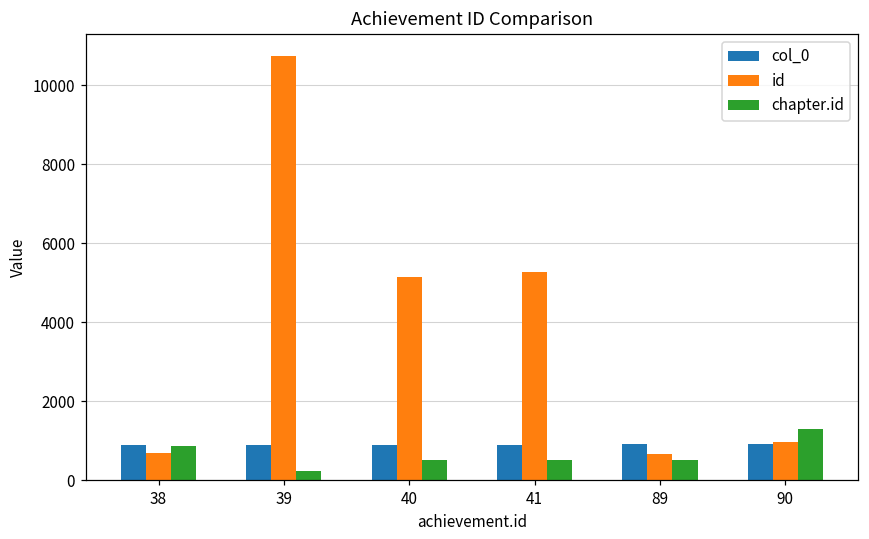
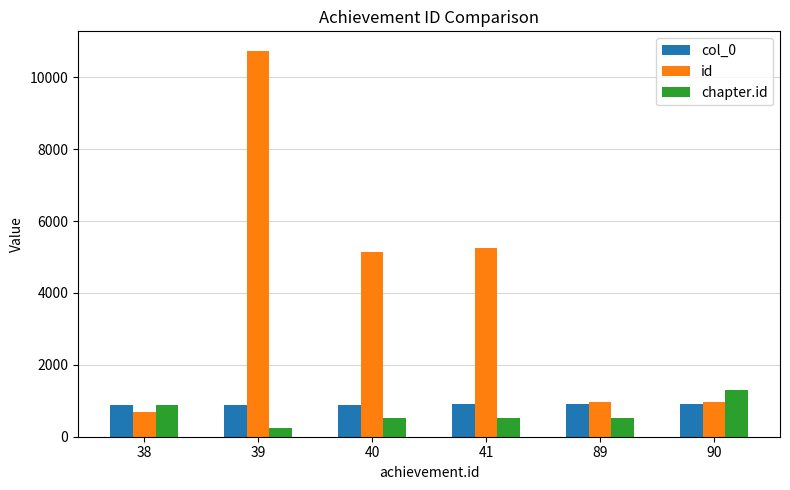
id, 89: 700 -> 1000
